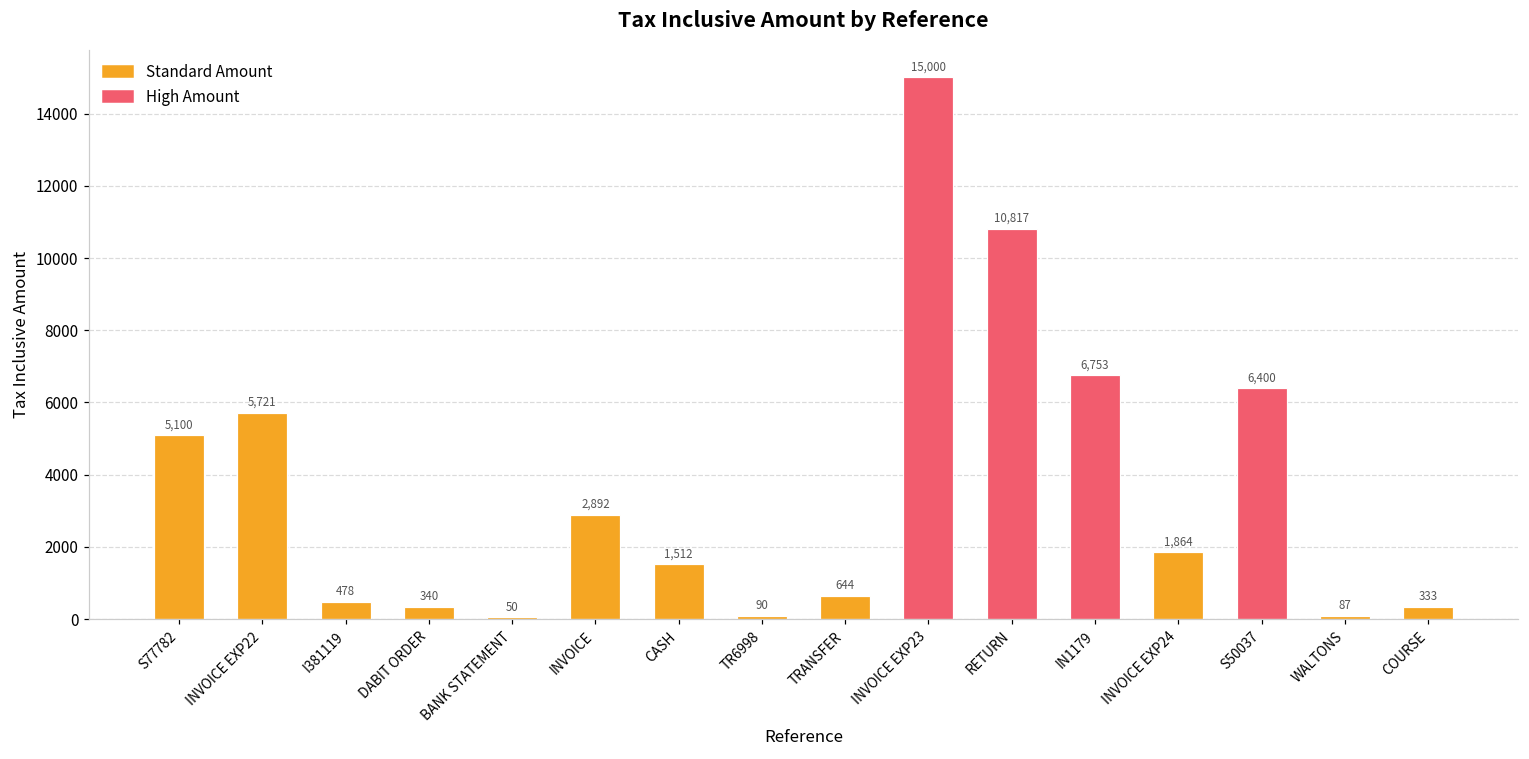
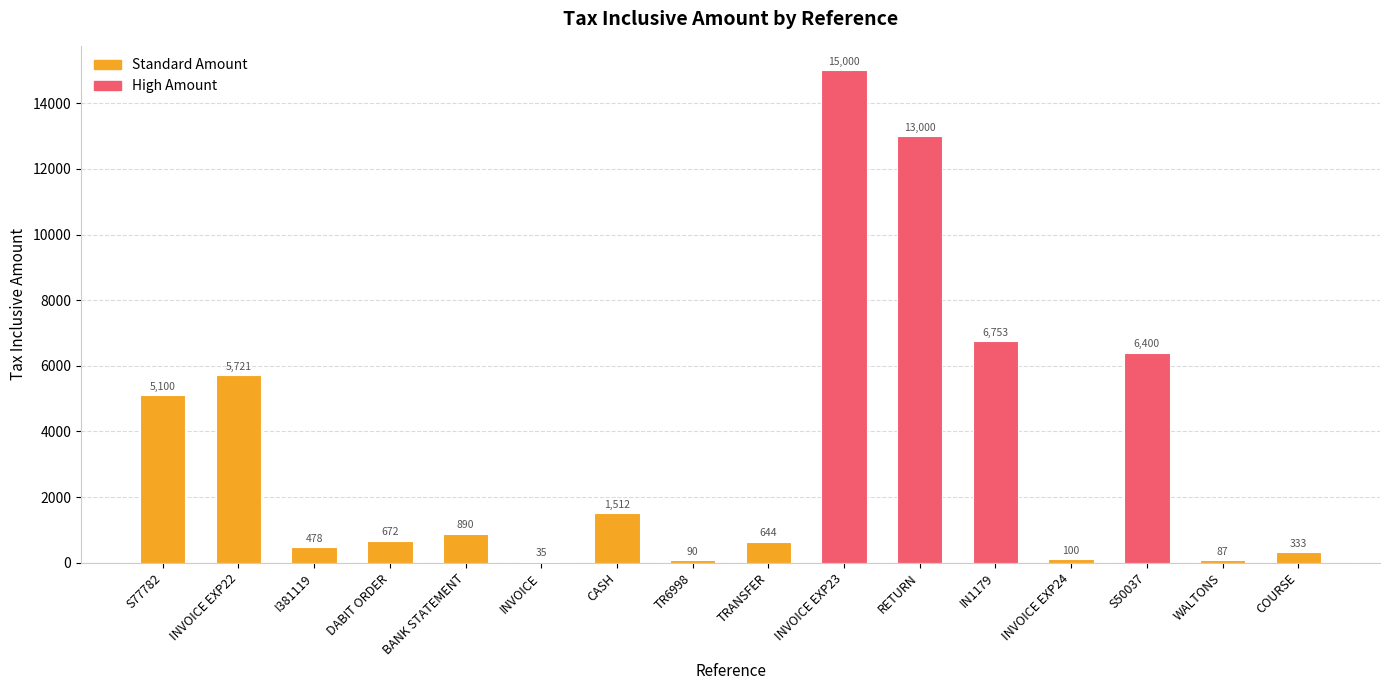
DABIT ORDER: 340 -> 672
BANK STATEMENT: 50 -> 890
INVOICE: 2,892 -> 35
RETURN: 10,817 -> 13,000
INVOICE EXP24: 1,864 -> 100
